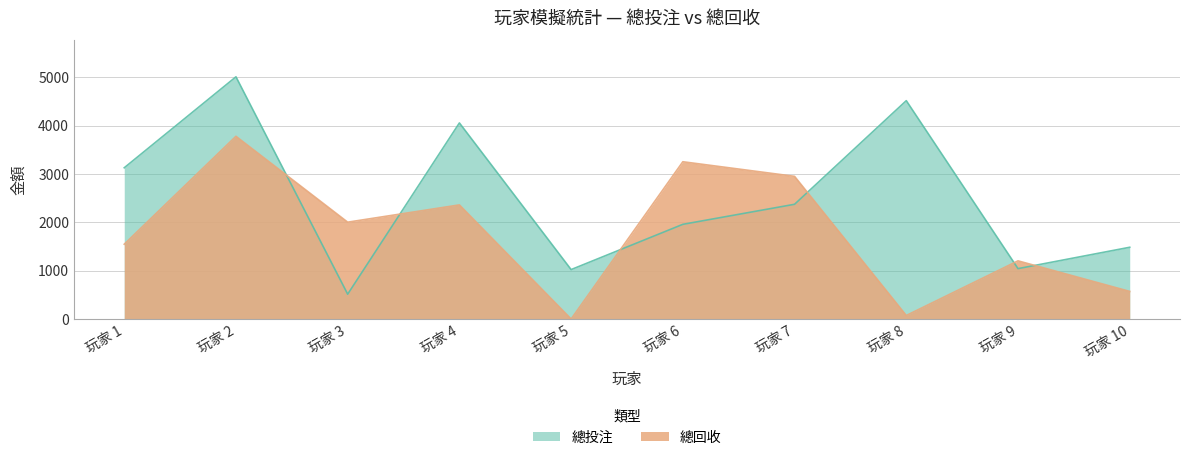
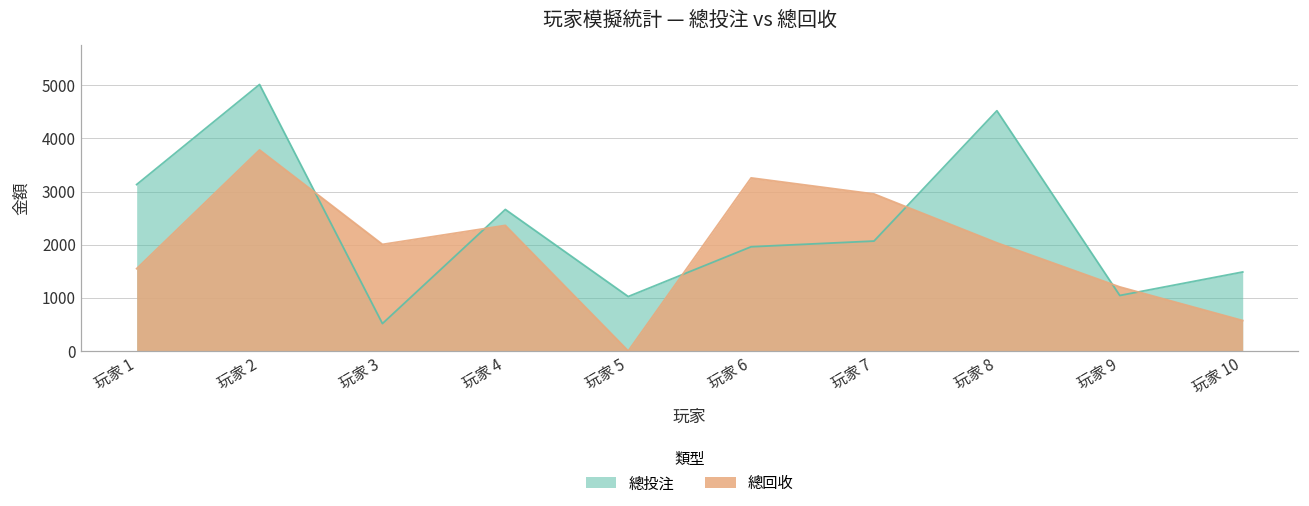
總投注, 玩家 4: 4100 -> 2700
總投注, 玩家 7: 2400 -> 2100
總回收, 玩家 8: 100 -> 2000
